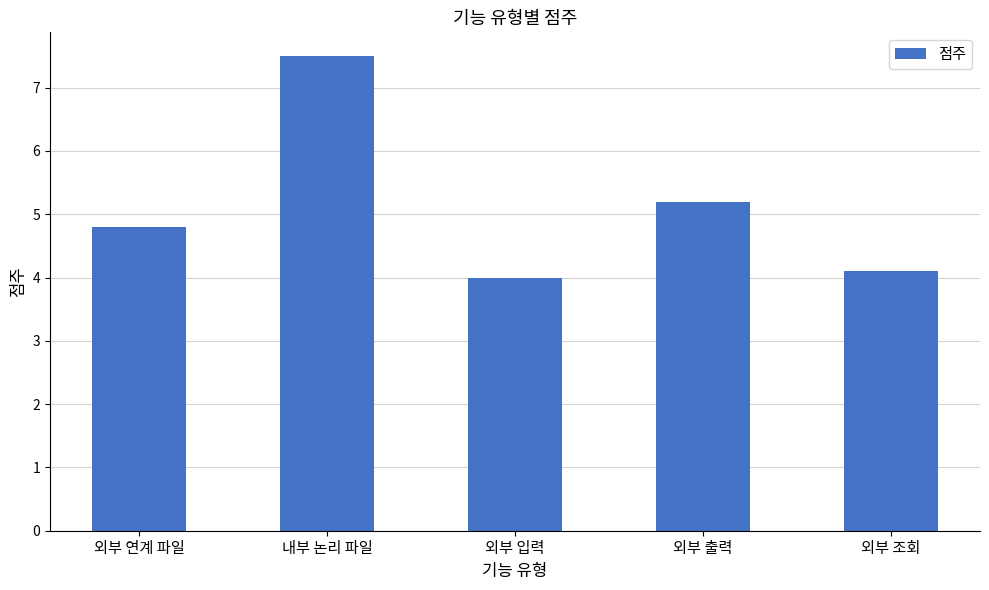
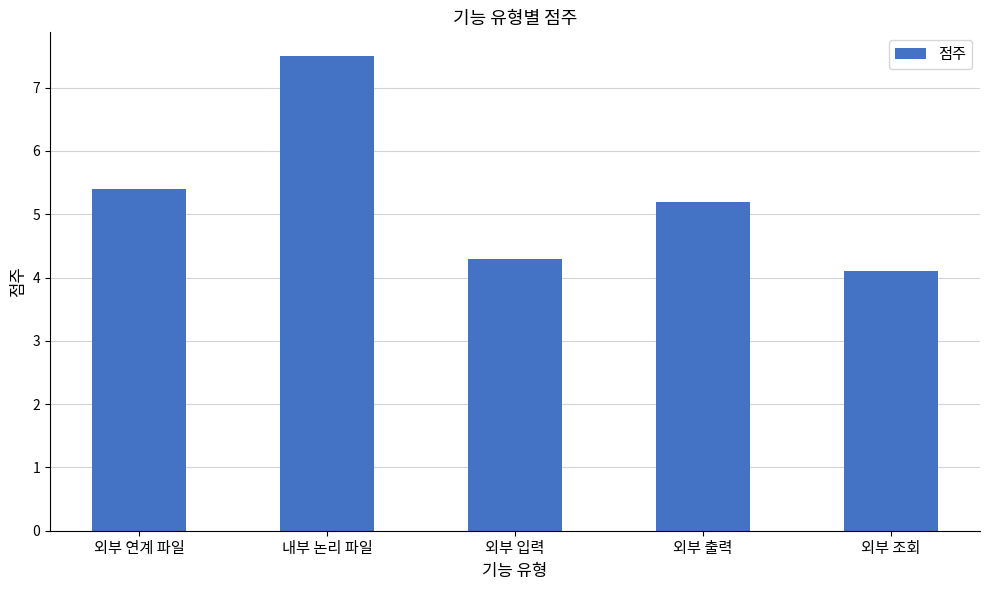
외부 연계 파일: 4.8 -> 5.4
외부 입력: 4.0 -> 4.3
